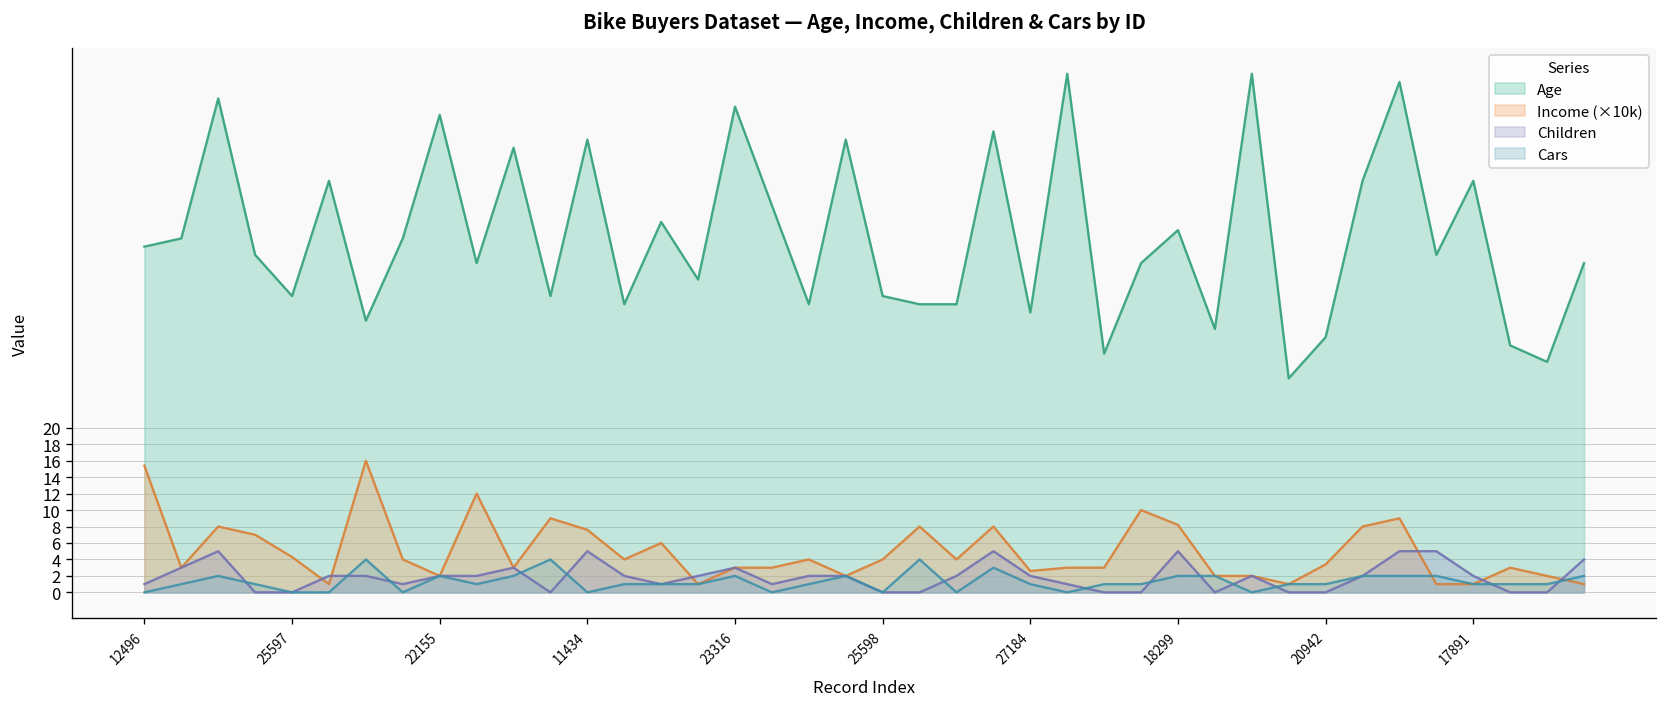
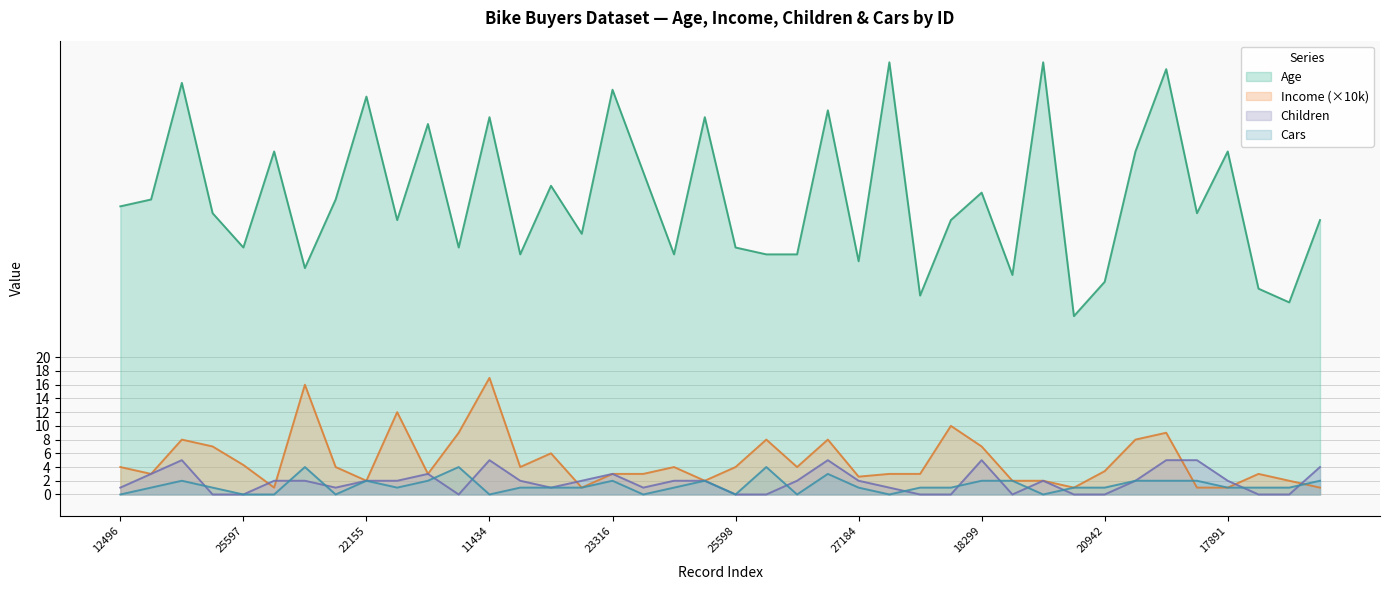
Income (×10k), 12496: 15 -> 4
Income (×10k), 11434: 8 -> 17
Income (×10k), 18299: 8 -> 7
